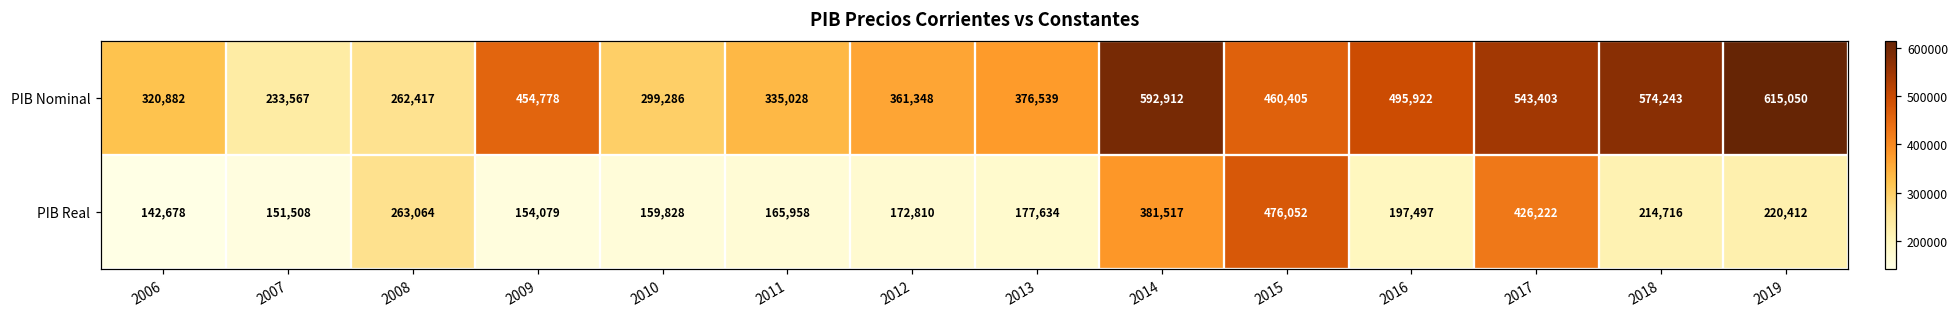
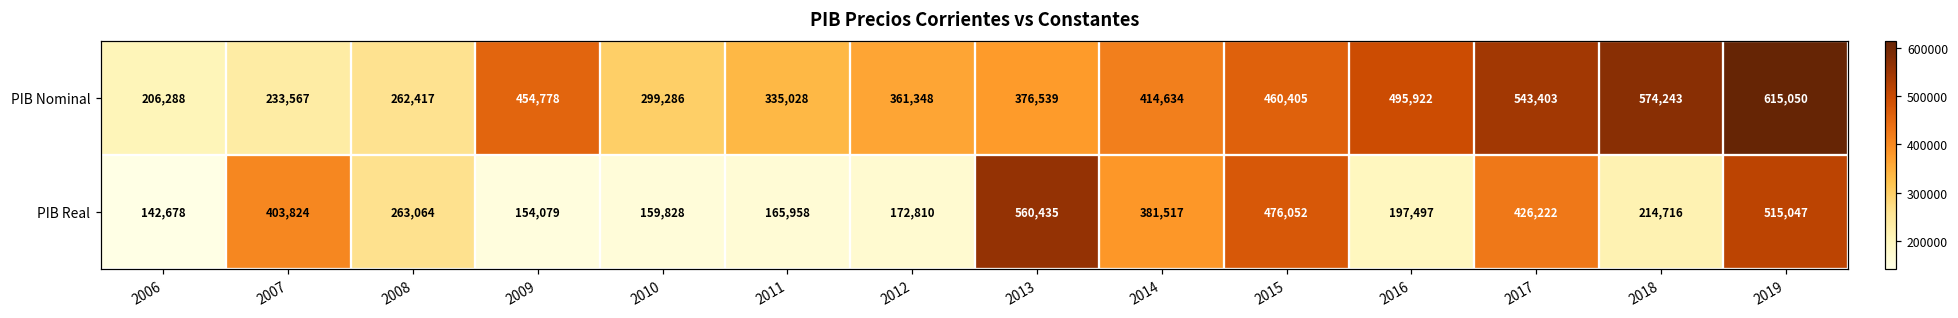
PIB Nominal, 2006: 320,882 -> 206,288
PIB Nominal, 2014: 592,912 -> 414,634
PIB Real, 2007: 151,508 -> 403,824
PIB Real, 2013: 177,634 -> 560,435
PIB Real, 2019: 220,412 -> 515,047
